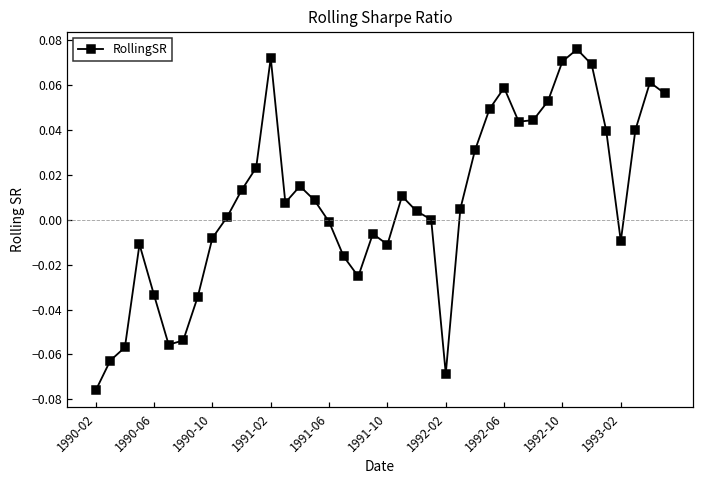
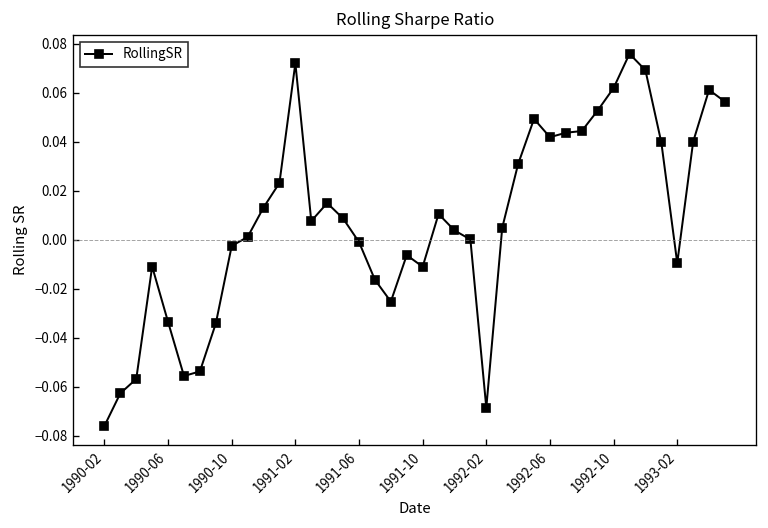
1990-10: -0.008 -> -0.002
1992-06: 0.059 -> 0.042
1992-10: 0.071 -> 0.062
